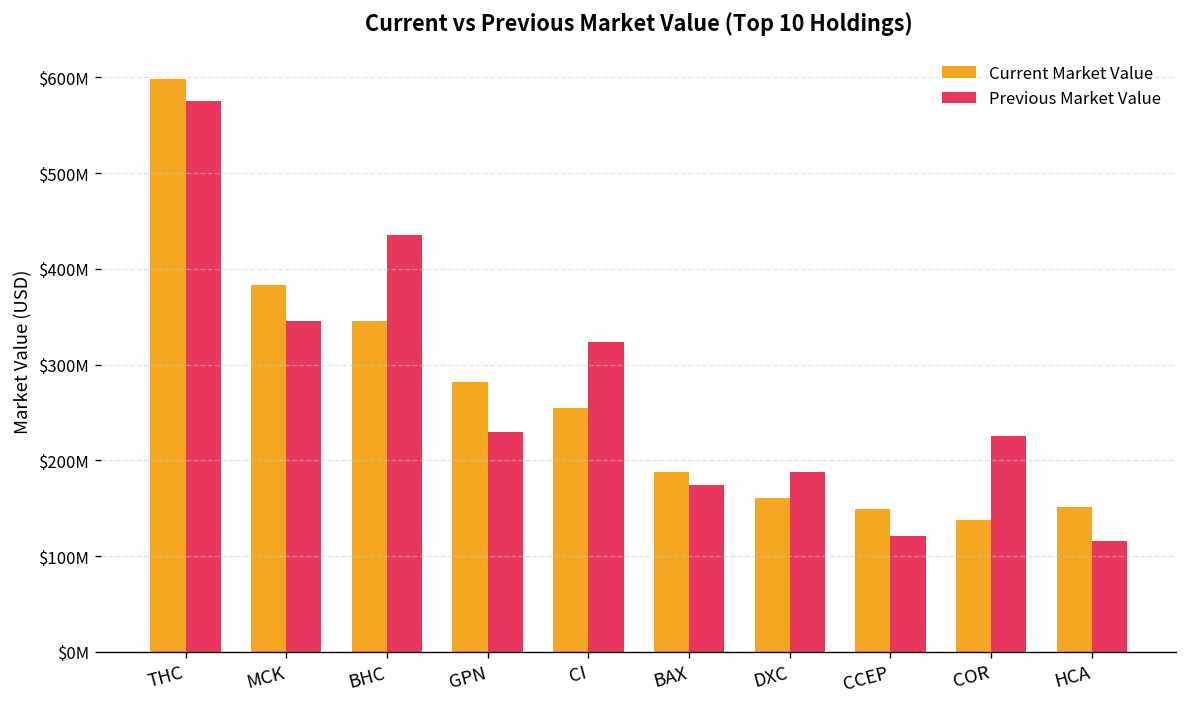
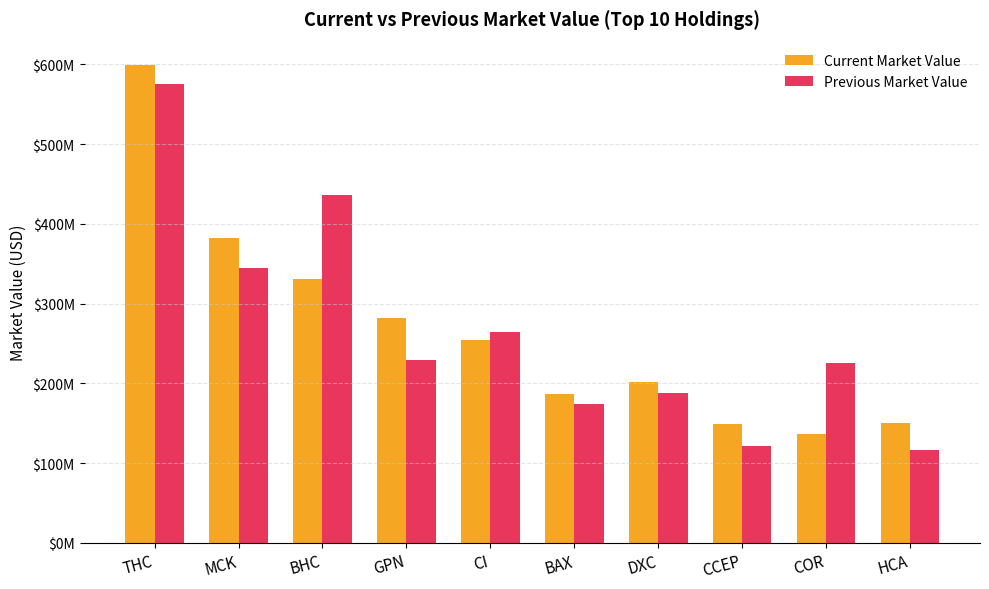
Current Market Value, BHC: $350000000 -> $330000000
Previous Market Value, CI: $320000000 -> $260000000
Current Market Value, DXC: $160000000 -> $200000000
